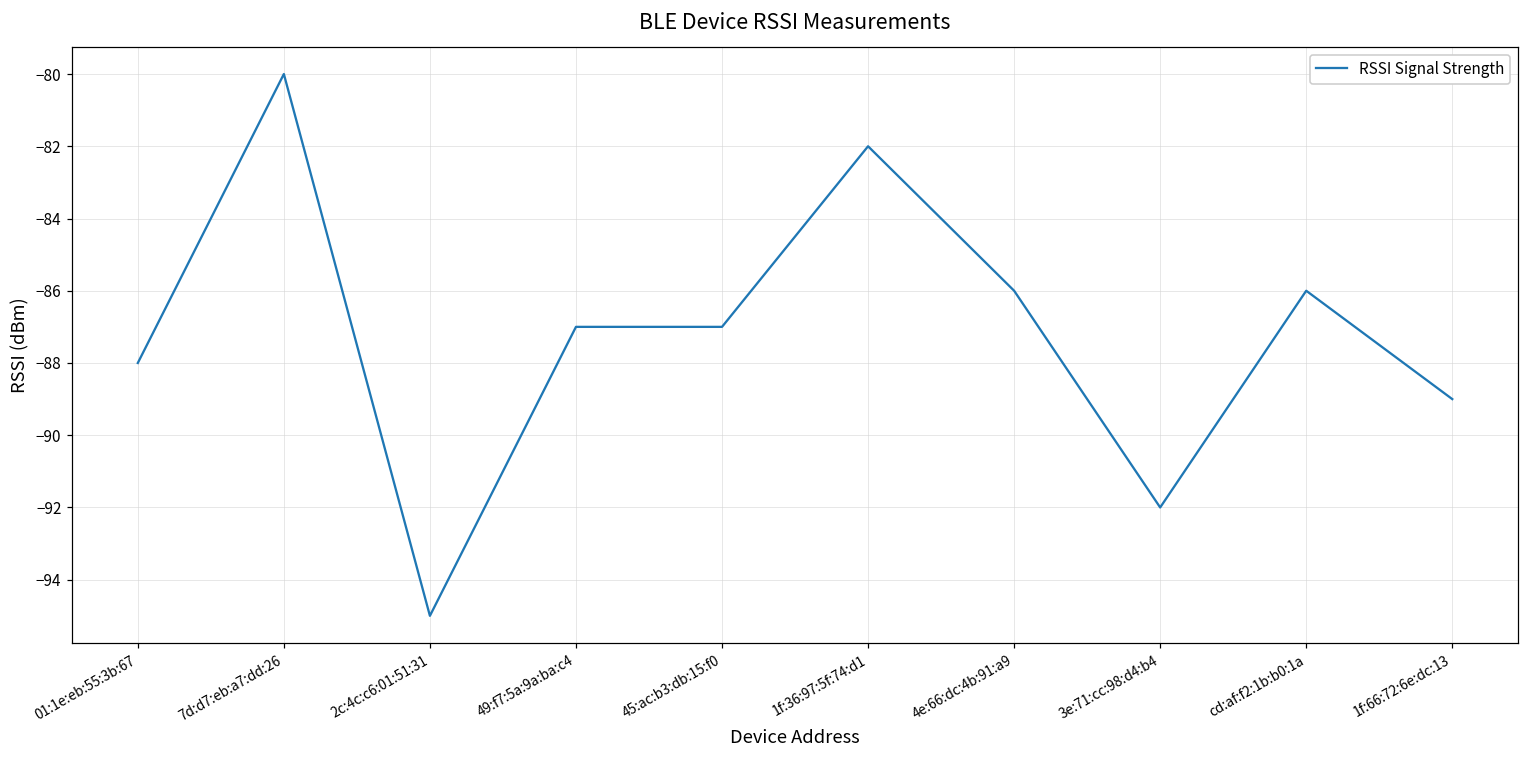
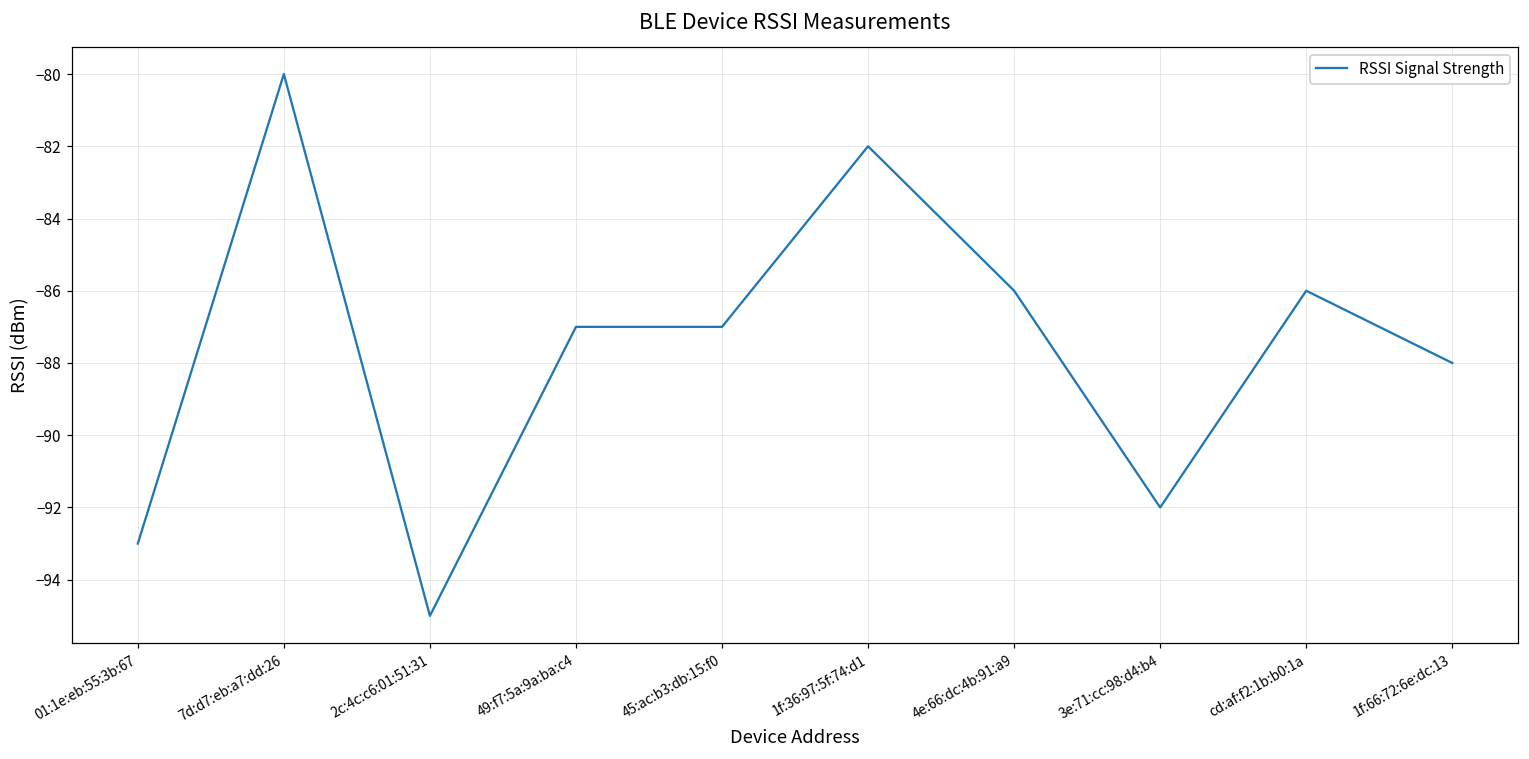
01:1e:eb:55:3b:67: -88 -> -93
1f:66:72:6e:dc:13: -89 -> -88
